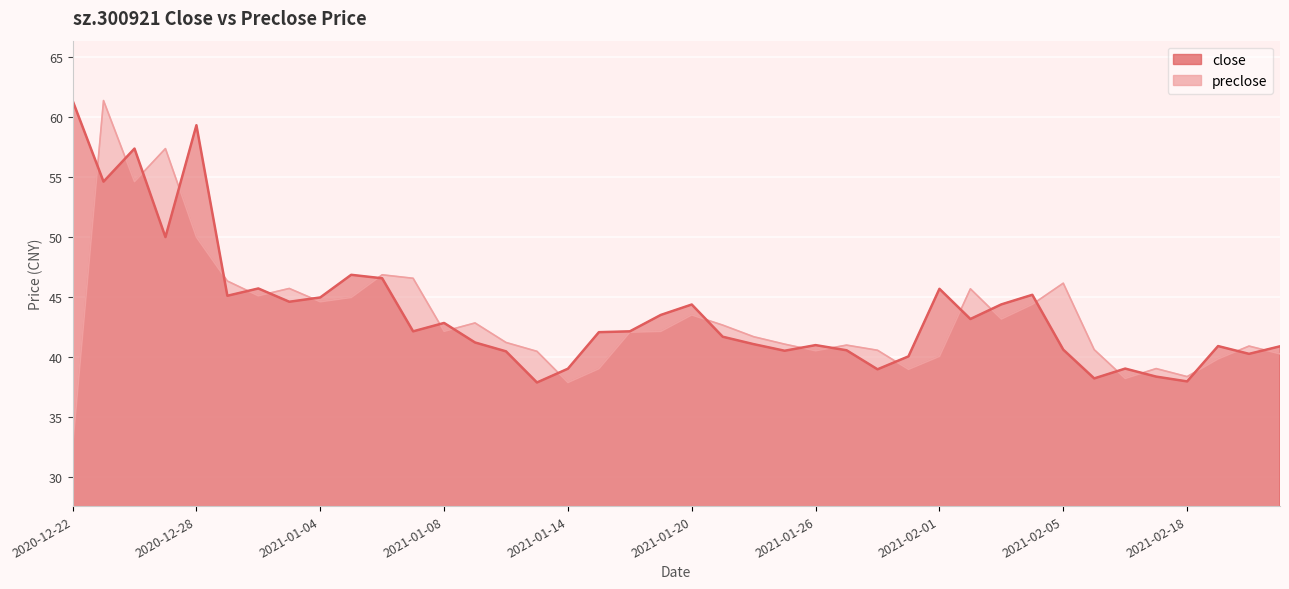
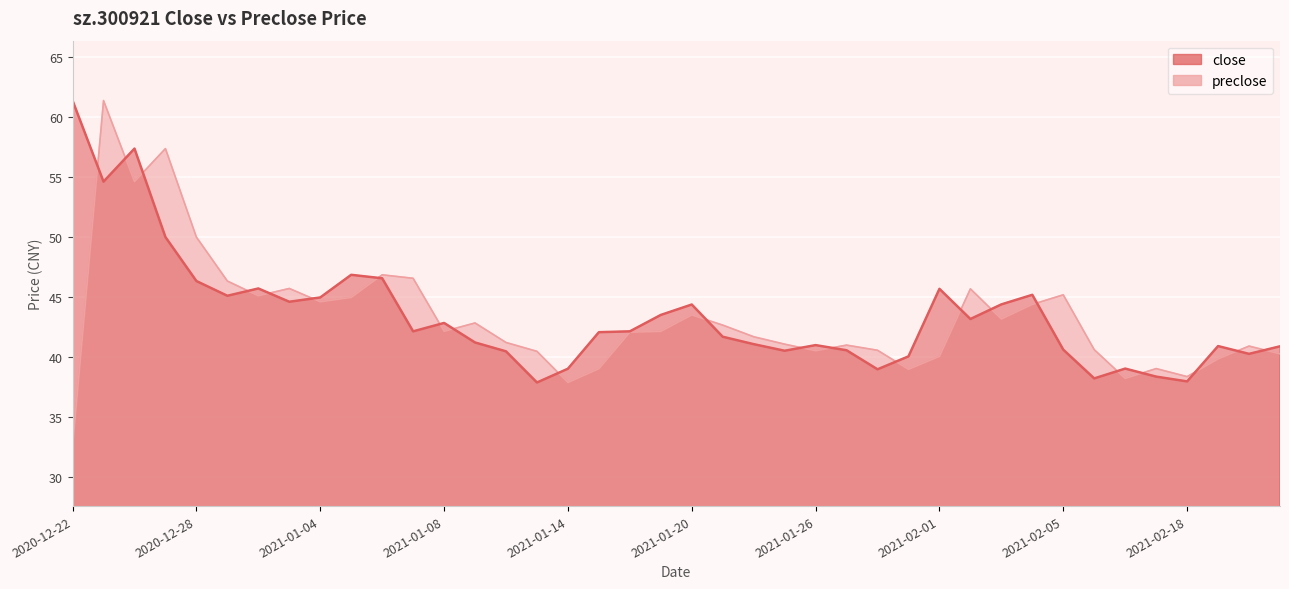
close, 2020-12-28: 59.3 -> 46.3
preclose, 2021-02-05: 46.2 -> 45.2
